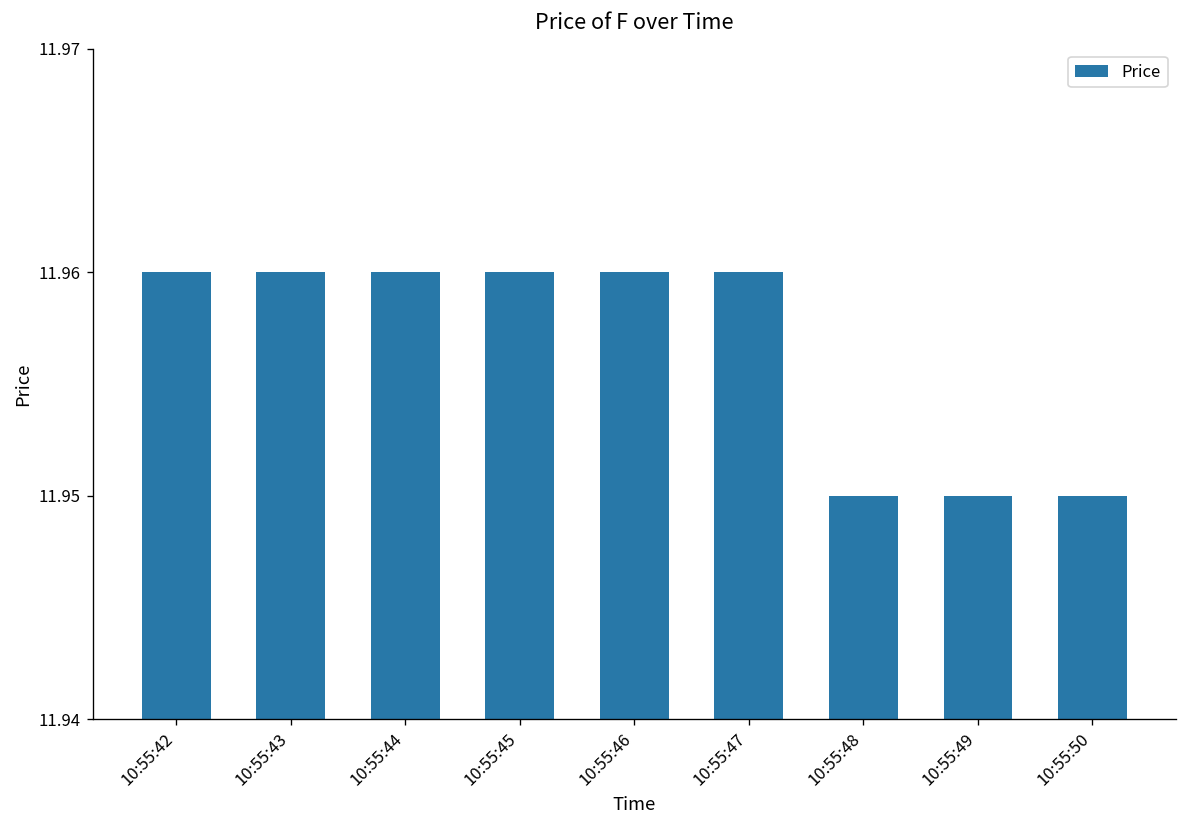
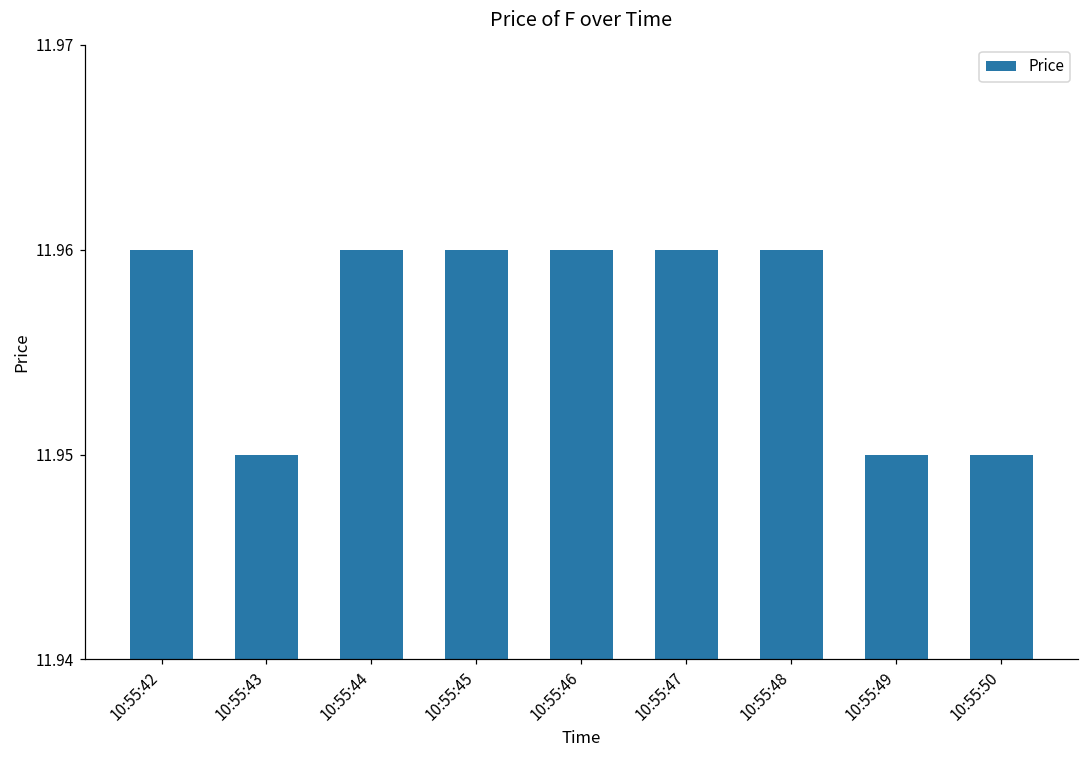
10:55:43: 11.96 -> 11.95
10:55:48: 11.95 -> 11.96
